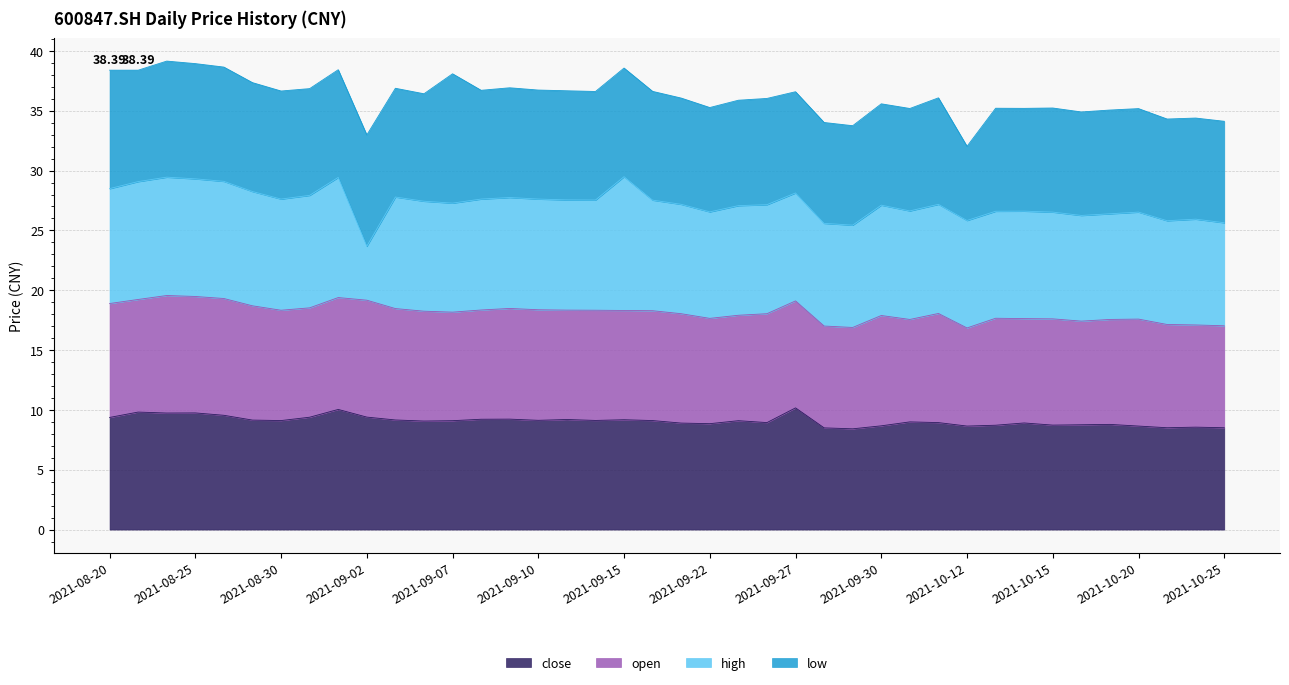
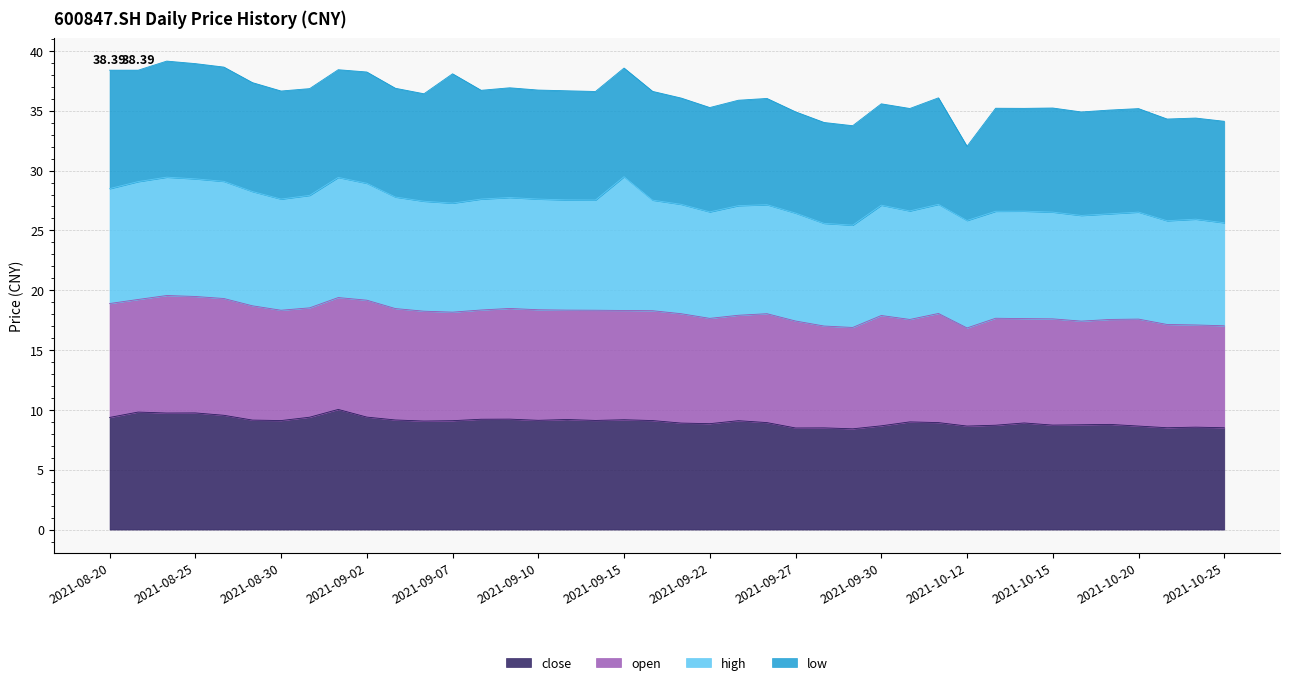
high, 2021-09-02: 4.5 -> 9.8
close, 2021-09-27: 10.2 -> 8.5
